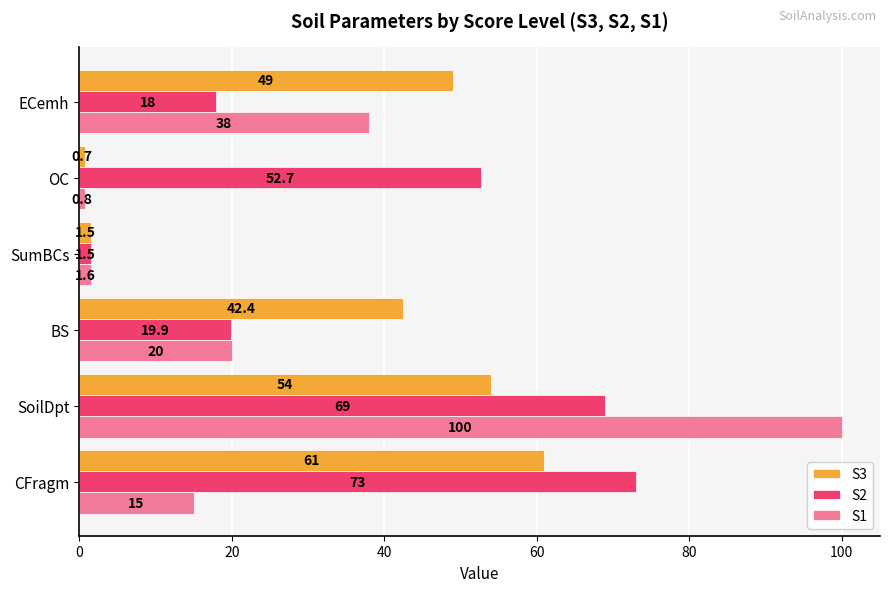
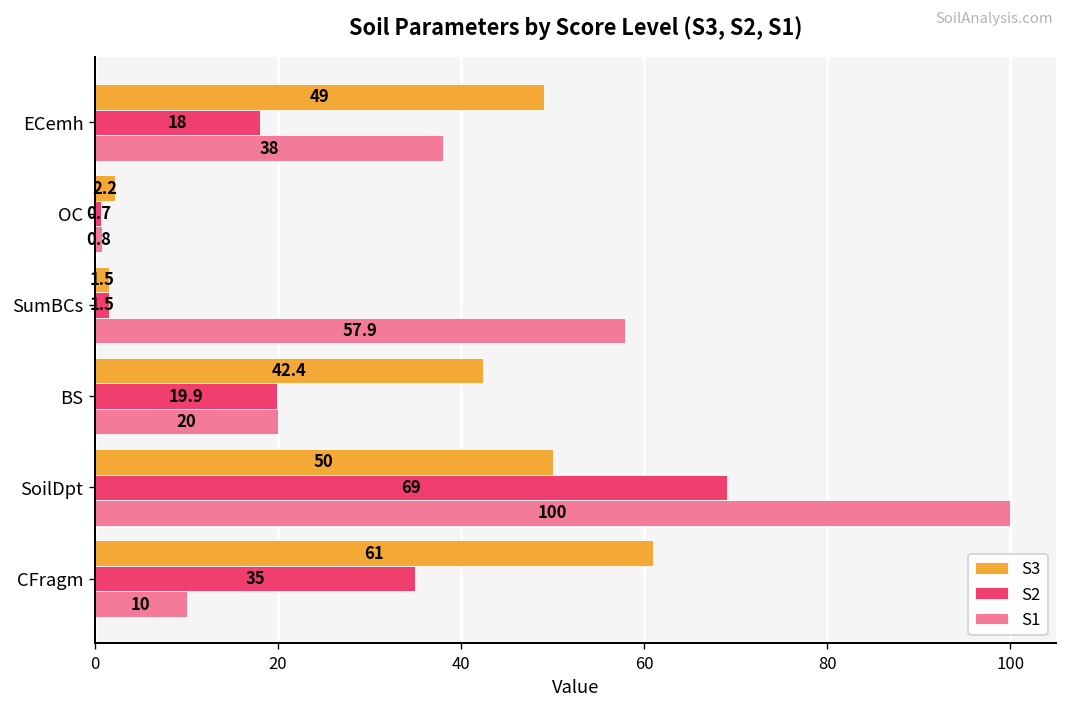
S3, OC: 0.7 -> 2.2
S2, OC: 52.7 -> 0.7
S1, SumBCs: 1.6 -> 57.9
S3, SoilDpt: 54 -> 50
S2, CFragm: 73 -> 35
S1, CFragm: 15 -> 10
